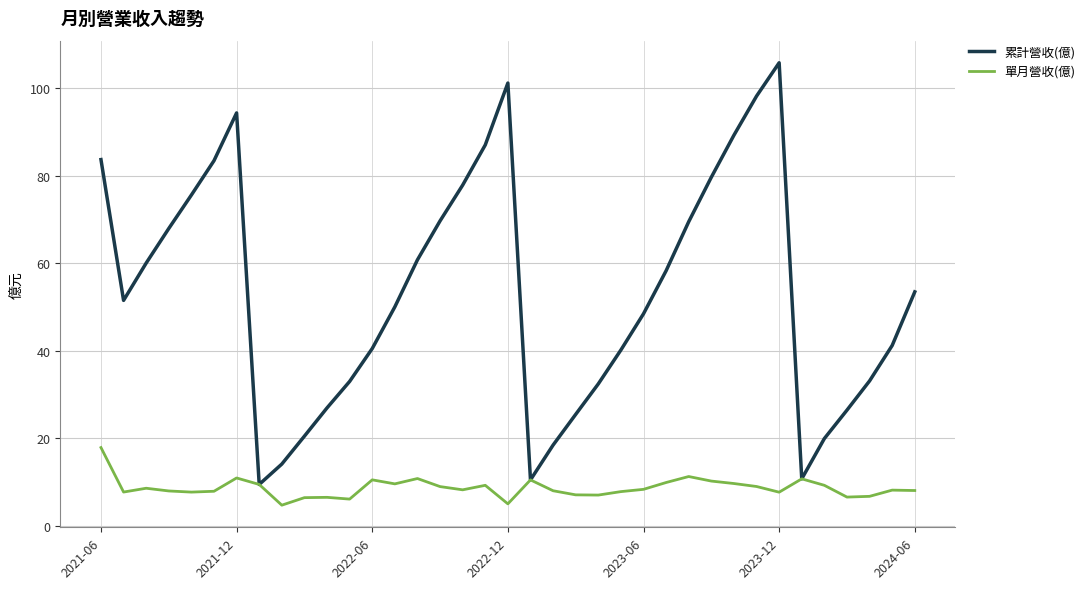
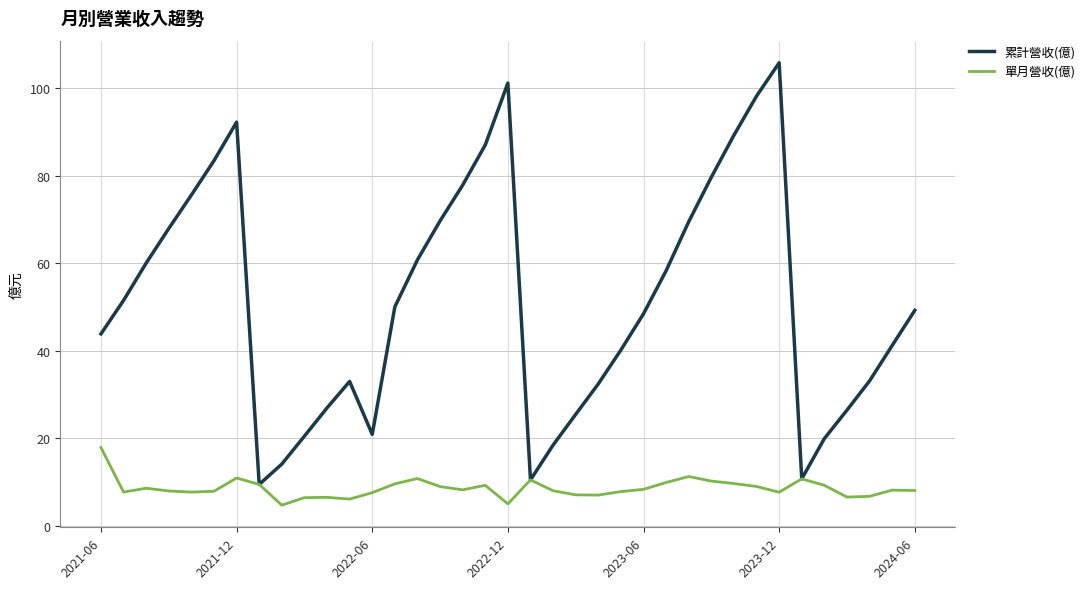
累計營收(億), 2021-06: 84 -> 44
累計營收(億), 2021-12: 94 -> 92
累計營收(億), 2022-06: 40 -> 21
單月營收(億), 2022-06: 10 -> 8
累計營收(億), 2024-06: 53 -> 49
